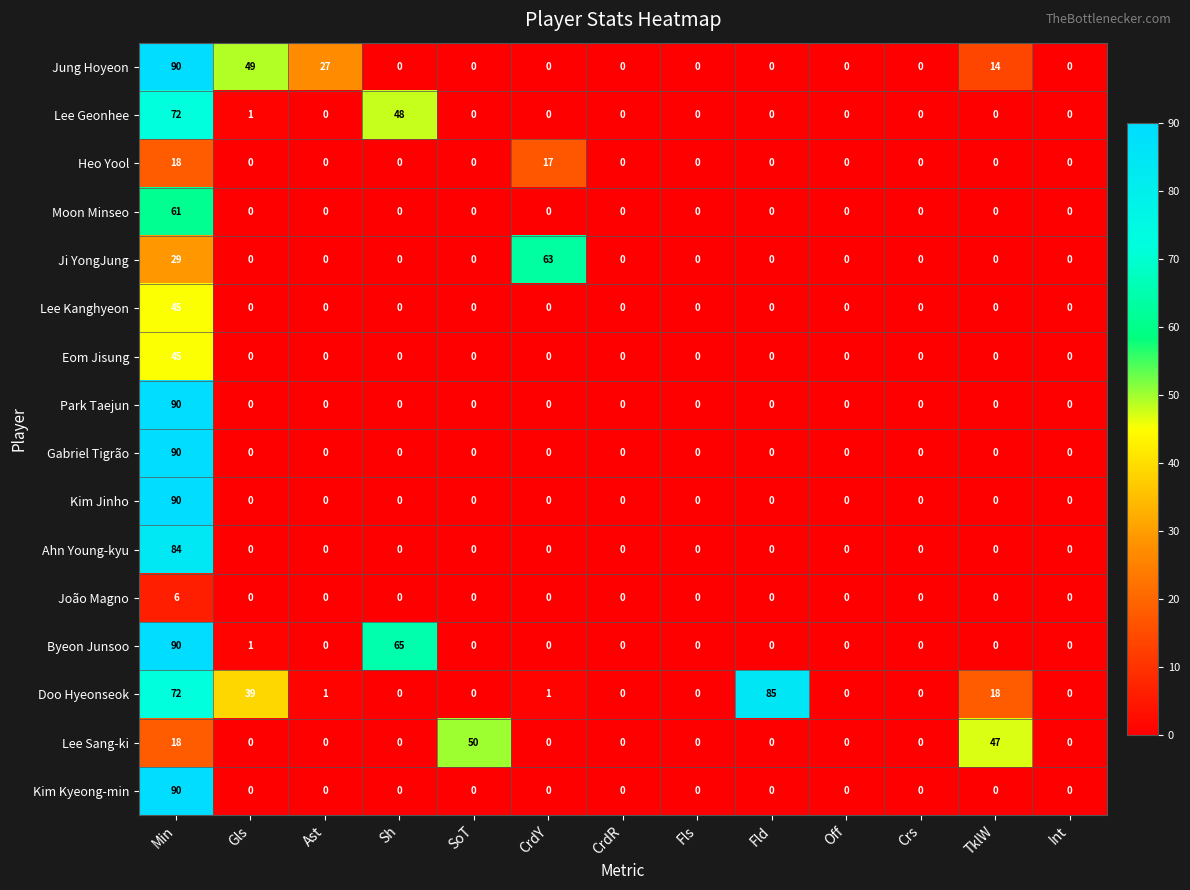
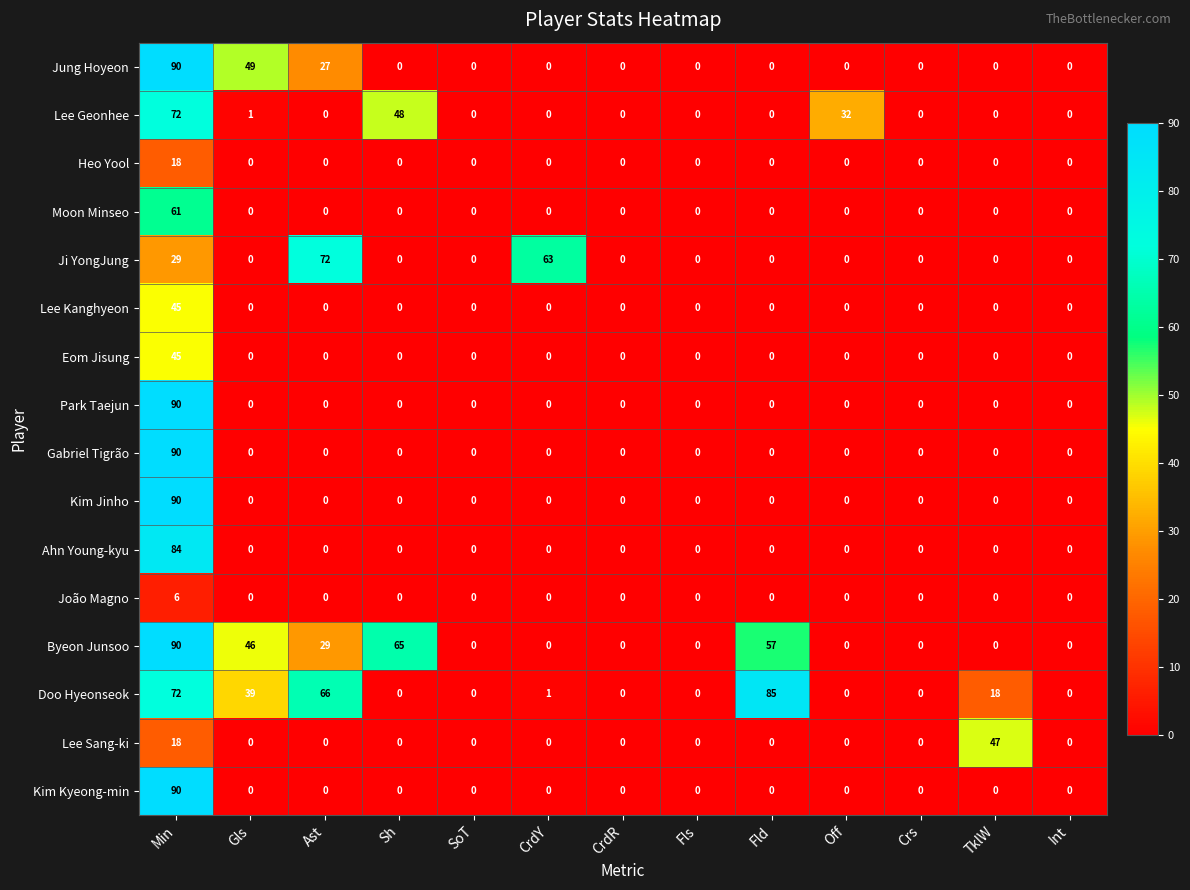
Jung Hoyeon, TklW: 14 -> 0
Lee Geonhee, Off: 0 -> 32
Heo Yool, CrdY: 17 -> 0
Ji YongJung, Ast: 0 -> 72
Byeon Junsoo, Gls: 1 -> 46
Byeon Junsoo, Ast: 0 -> 29
Byeon Junsoo, Fld: 0 -> 57
Doo Hyeonseok, Ast: 1 -> 66
Lee Sang-ki, SoT: 50 -> 0
